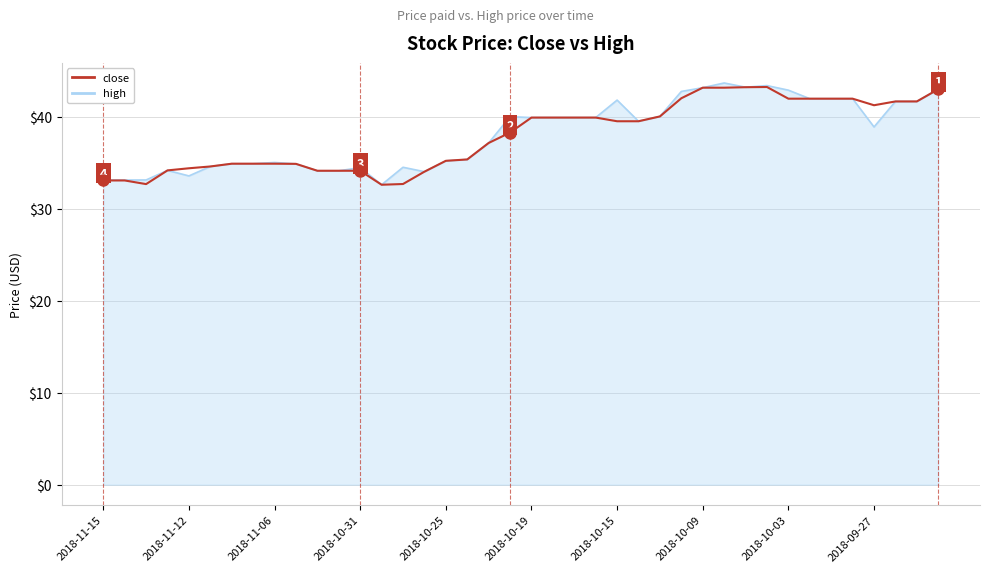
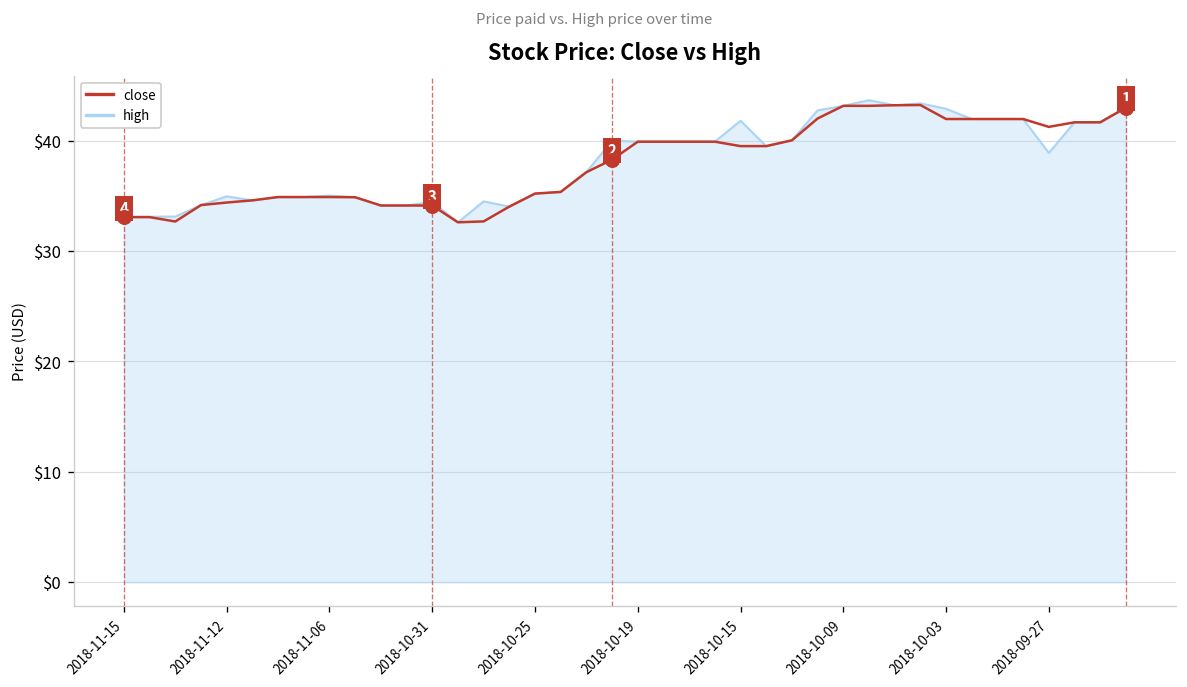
high, 2018-11-12: $34 -> $35
